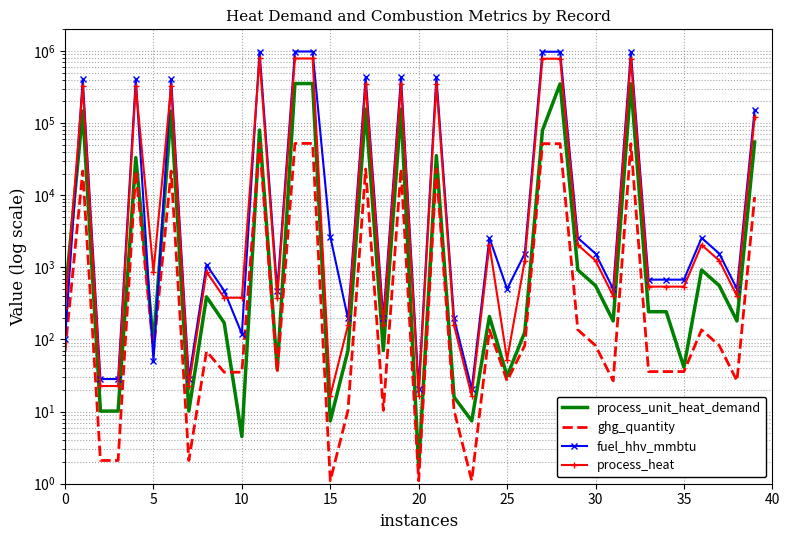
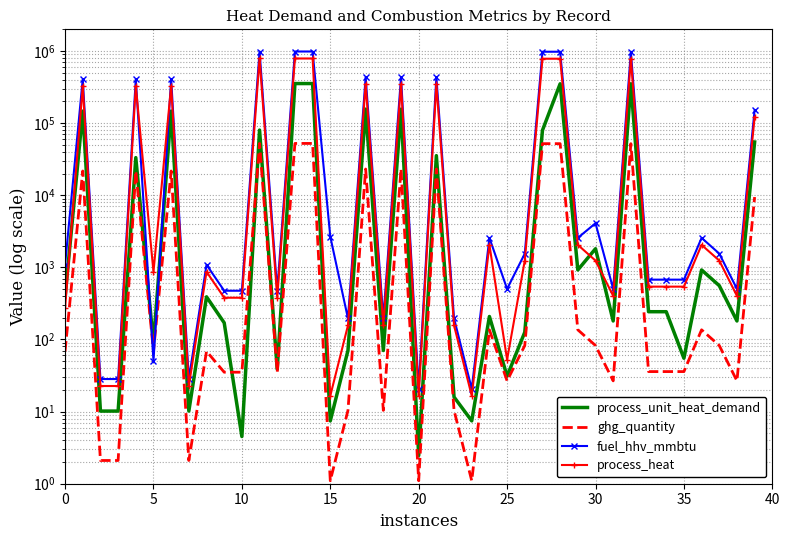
fuel_hhv_mmbtu, 0: 100 -> 1100
fuel_hhv_mmbtu, 10: 120 -> 500
process_unit_heat_demand, 20: 1.7 -> 2.5
process_unit_heat_demand, 30: 600 -> 1800
fuel_hhv_mmbtu, 30: 1600 -> 4000
process_unit_heat_demand, 35: 40 -> 50
